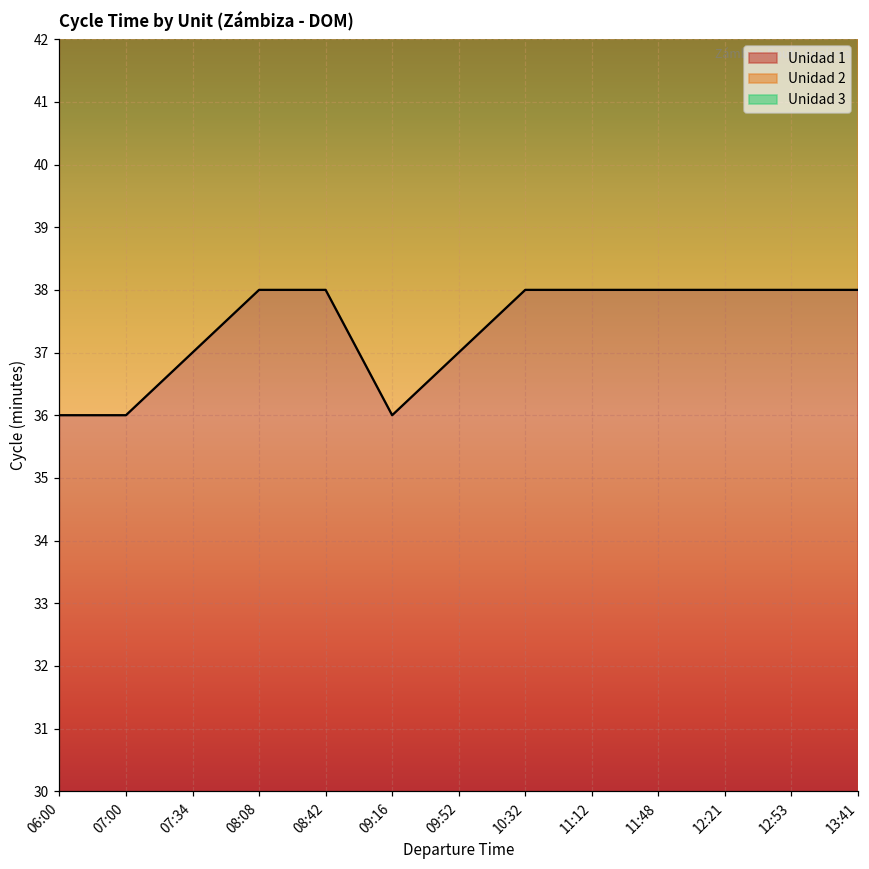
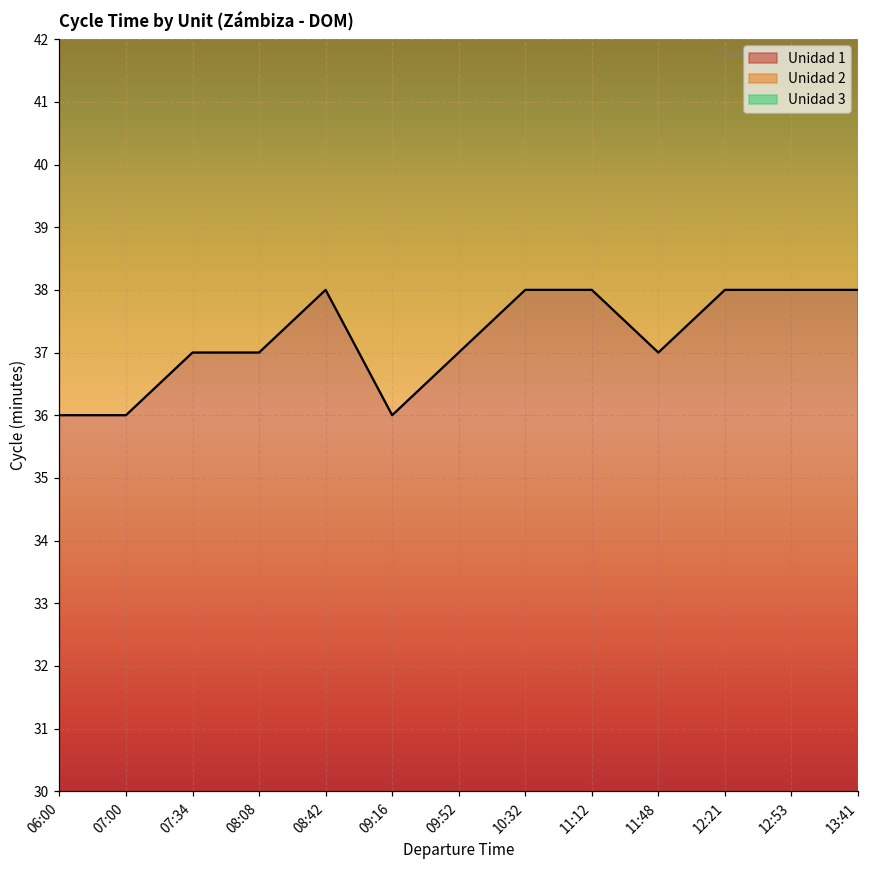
Unidad 1, 08:08: 38 -> 37
Unidad 1, 11:48: 38 -> 37
